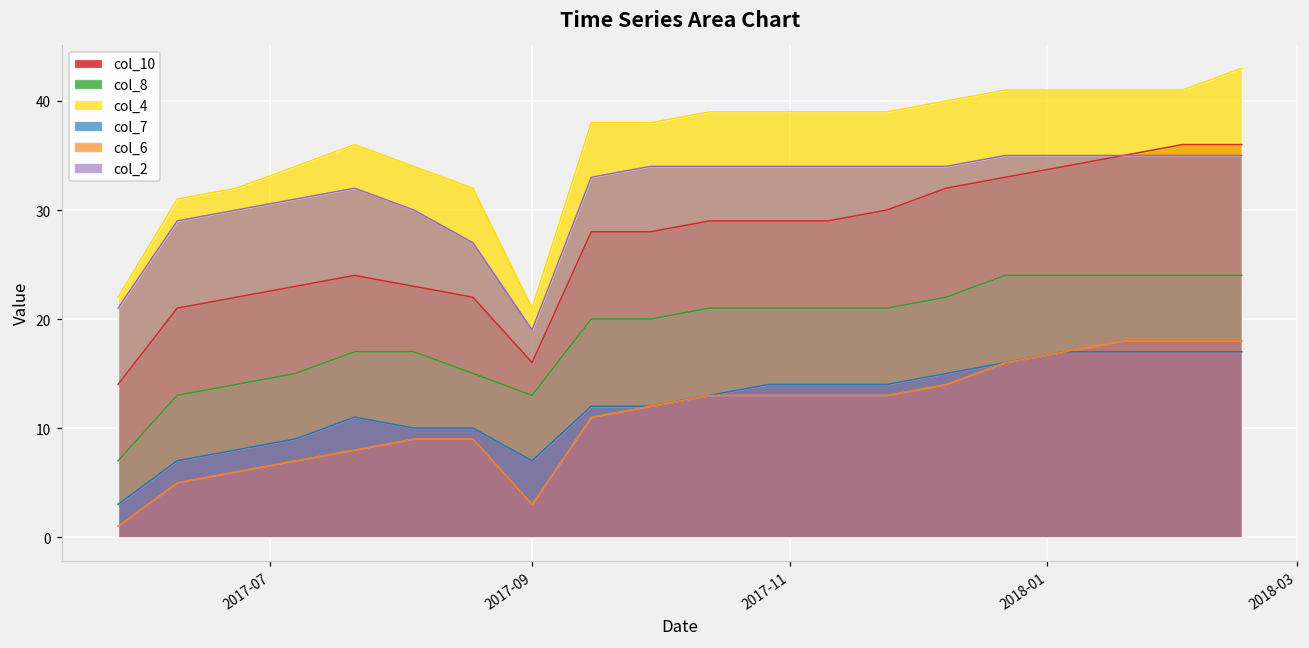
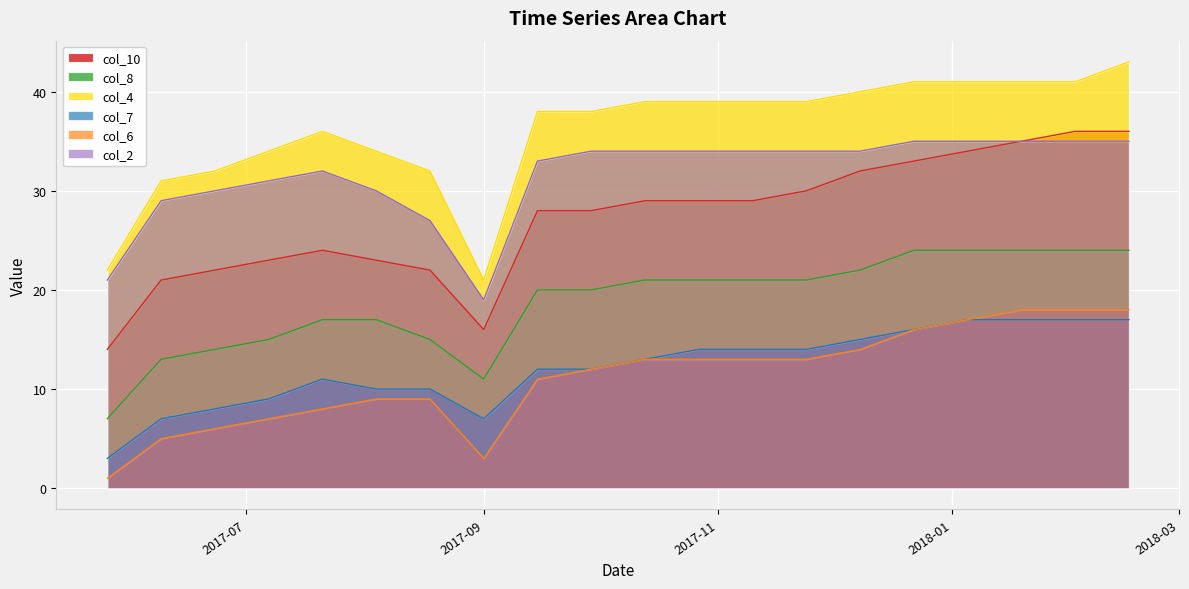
col_8, 2017-09: 13 -> 11
